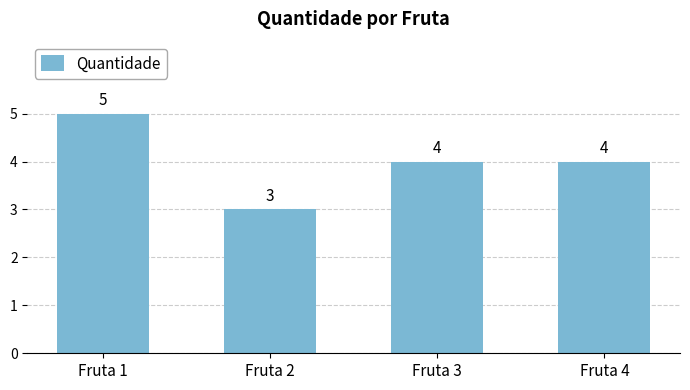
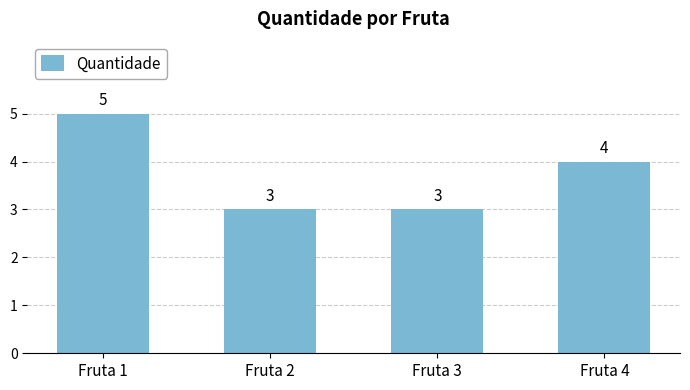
Fruta 3: 4 -> 3
